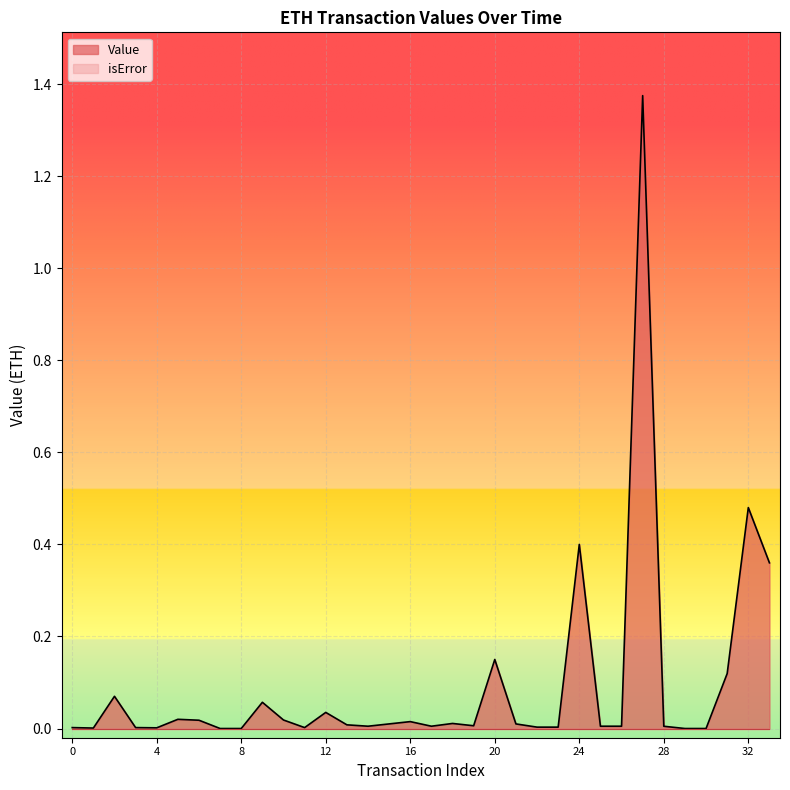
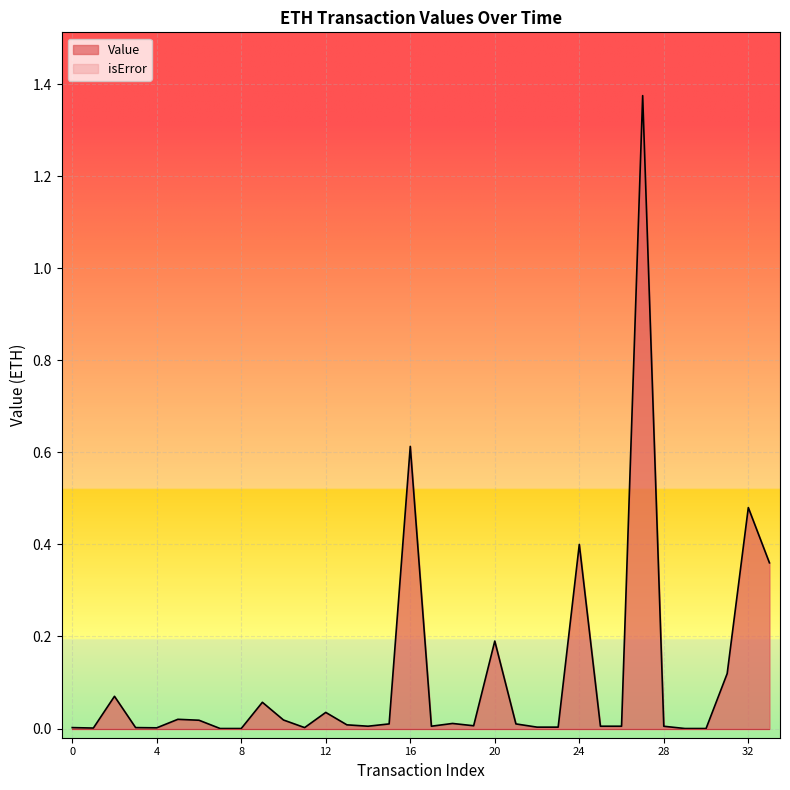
Value, 16: 0.02 -> 0.61
Value, 20: 0.15 -> 0.19
